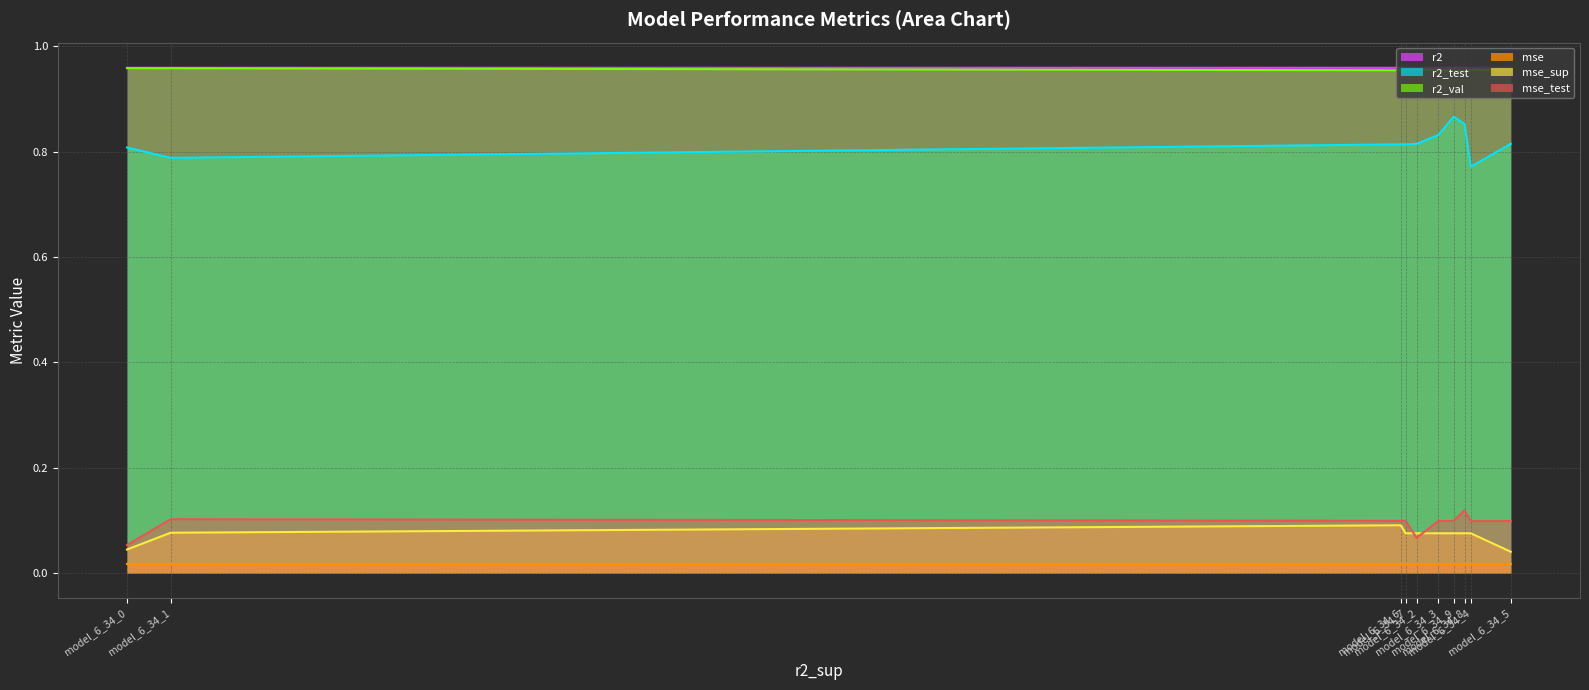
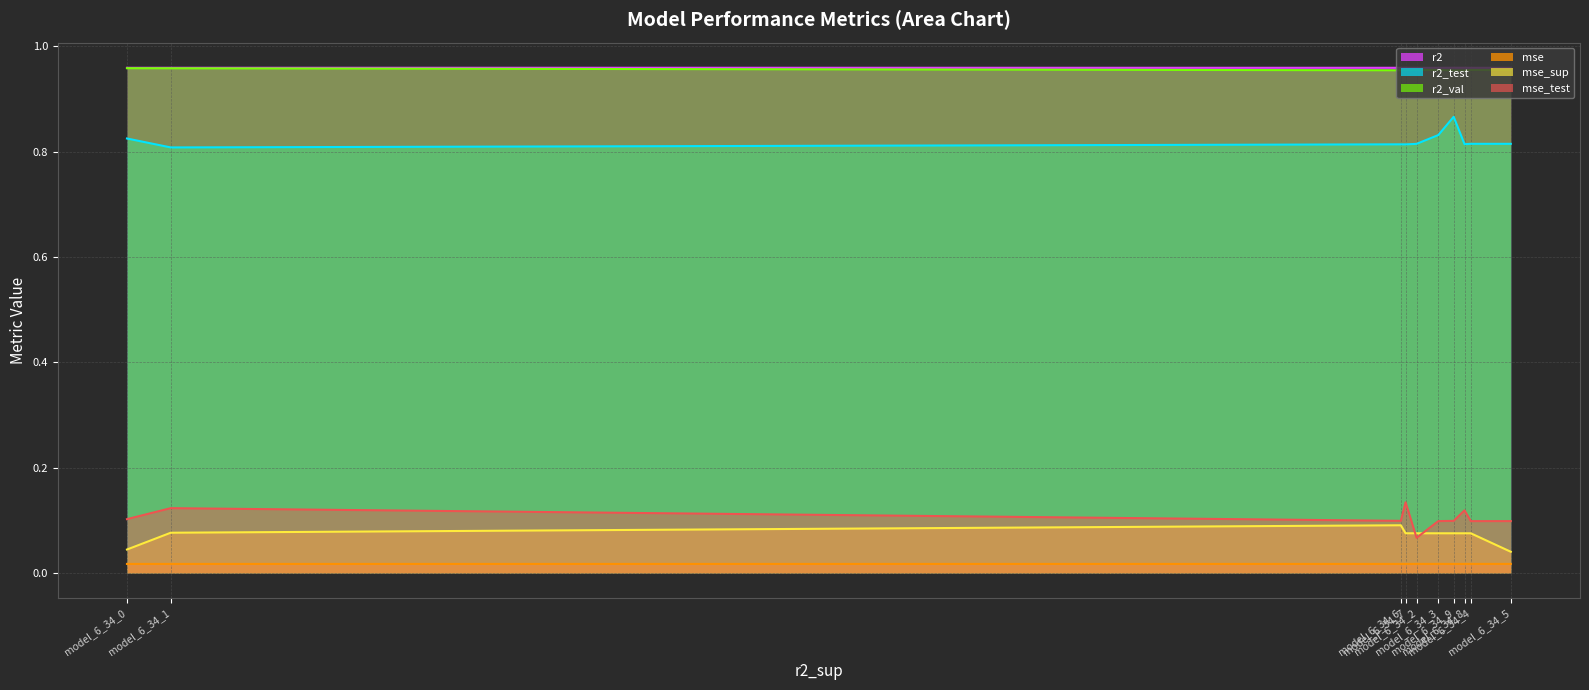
r2_test, model_6_34_0: 0.81 -> 0.83
mse_test, model_6_34_0: 0.05 -> 0.10
r2_test, model_6_34_1: 0.79 -> 0.81
mse_test, model_6_34_1: 0.10 -> 0.12
mse_test, model_6_34_7: 0.10 -> 0.13
r2_test, model_6_34_8: 0.85 -> 0.81
r2_test, model_6_34_4: 0.77 -> 0.81
